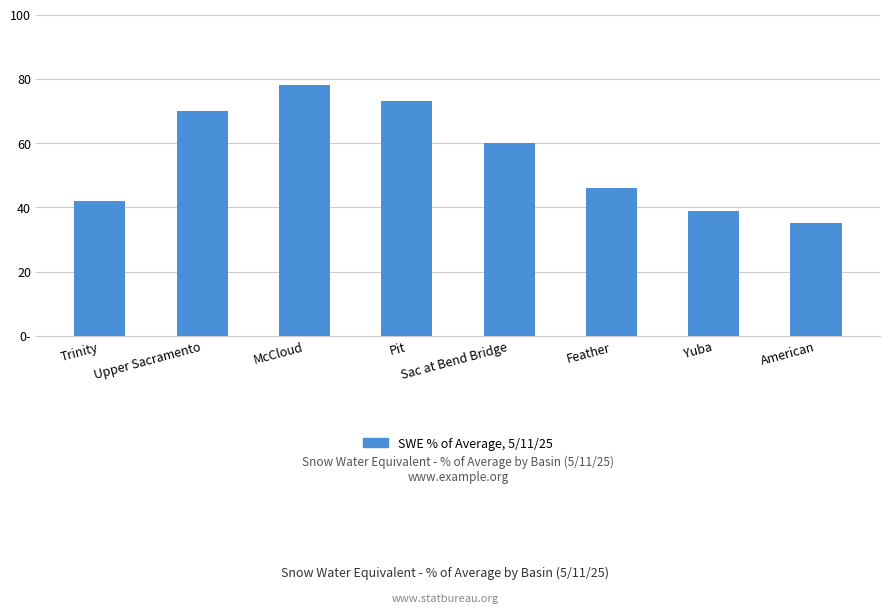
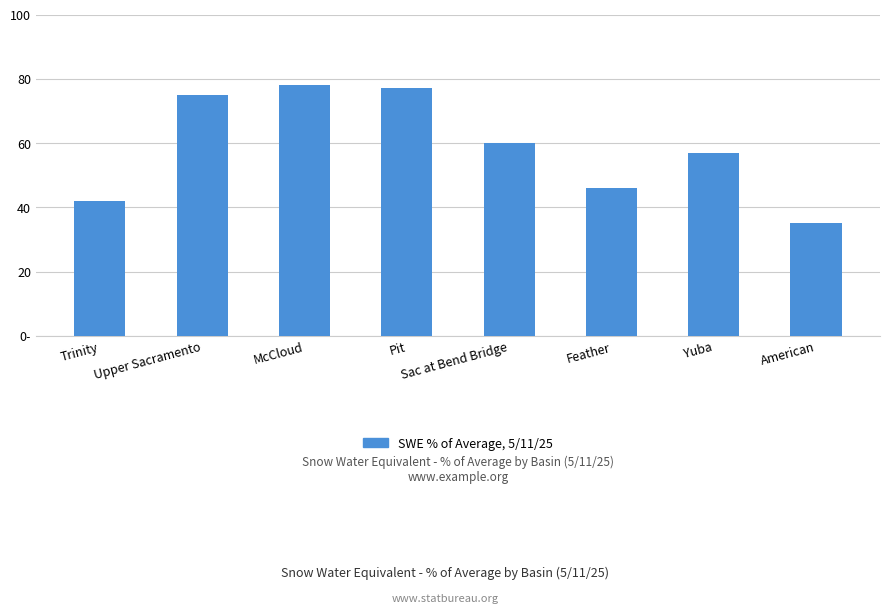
Upper Sacramento: 70 -> 75
Pit: 73 -> 77
Yuba: 39 -> 57
